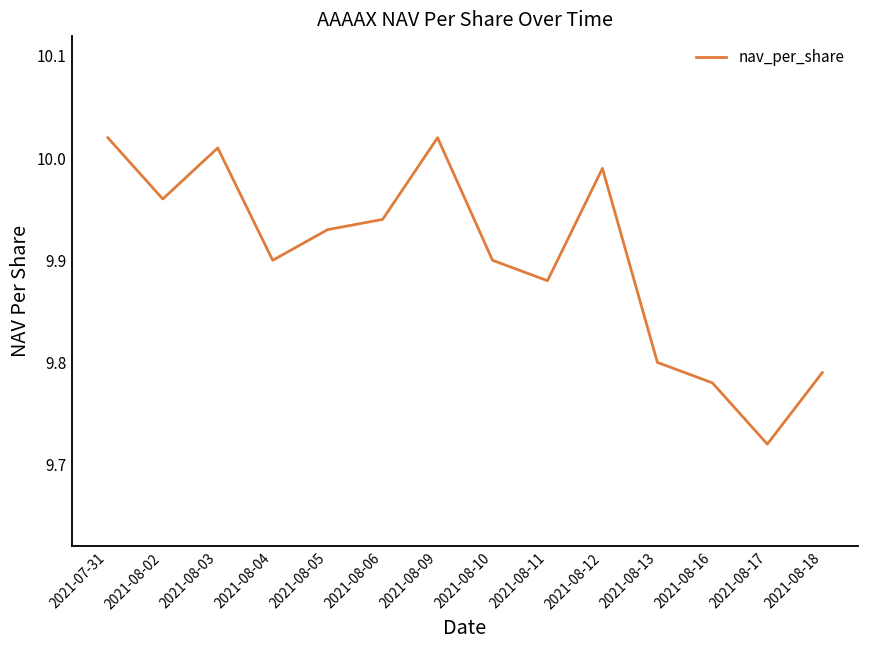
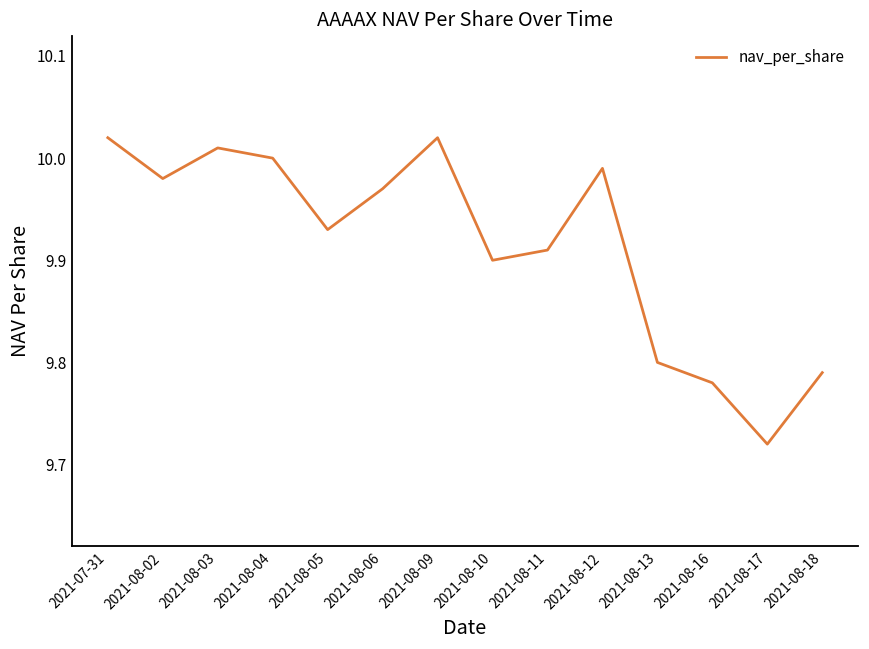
2021-08-02: 9.96 -> 9.98
2021-08-04: 9.9 -> 10.0
2021-08-06: 9.94 -> 9.97
2021-08-11: 9.88 -> 9.91
